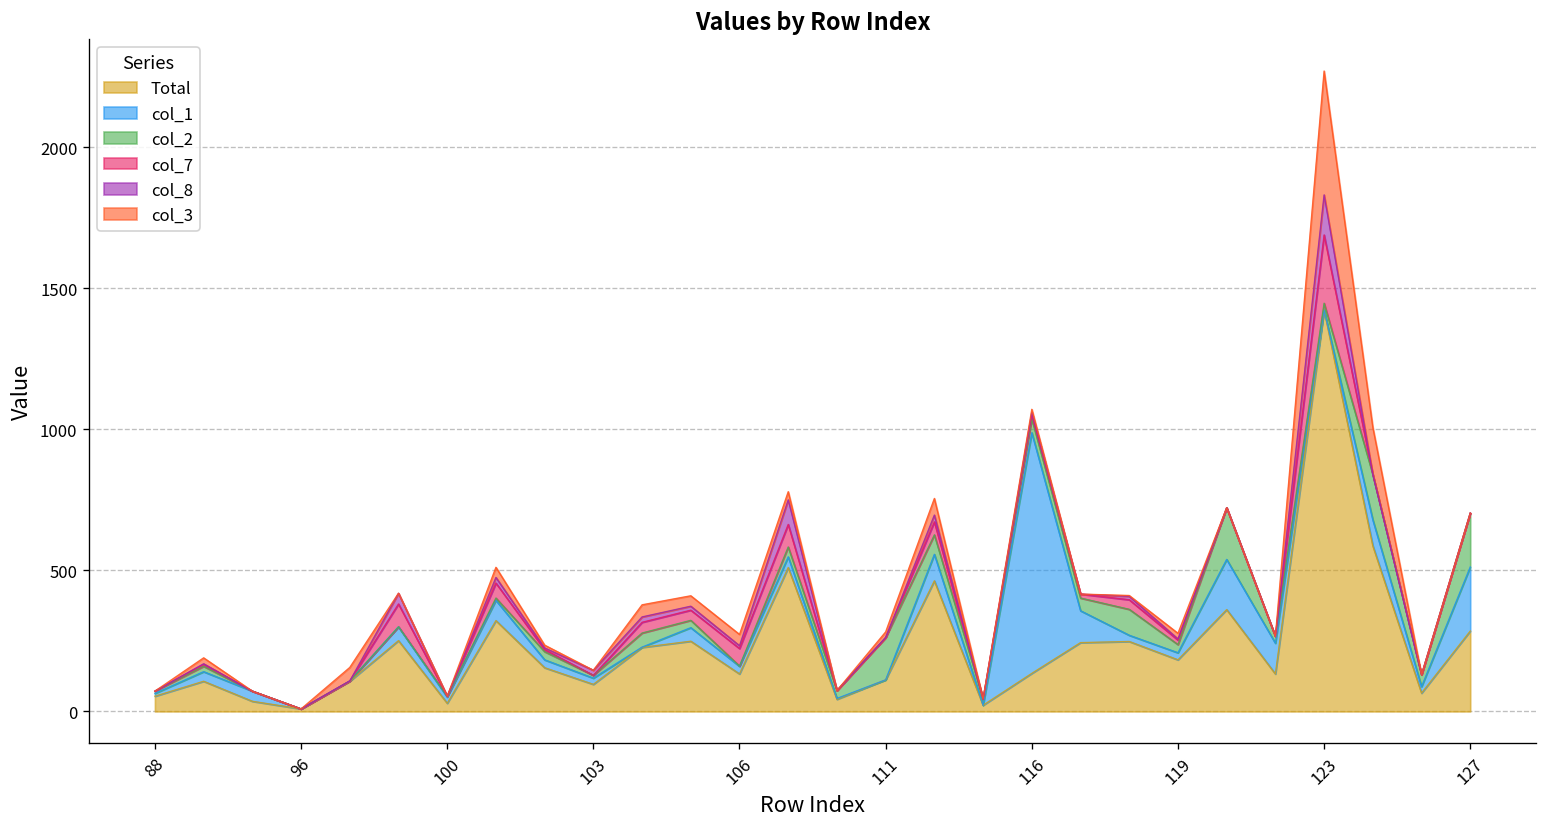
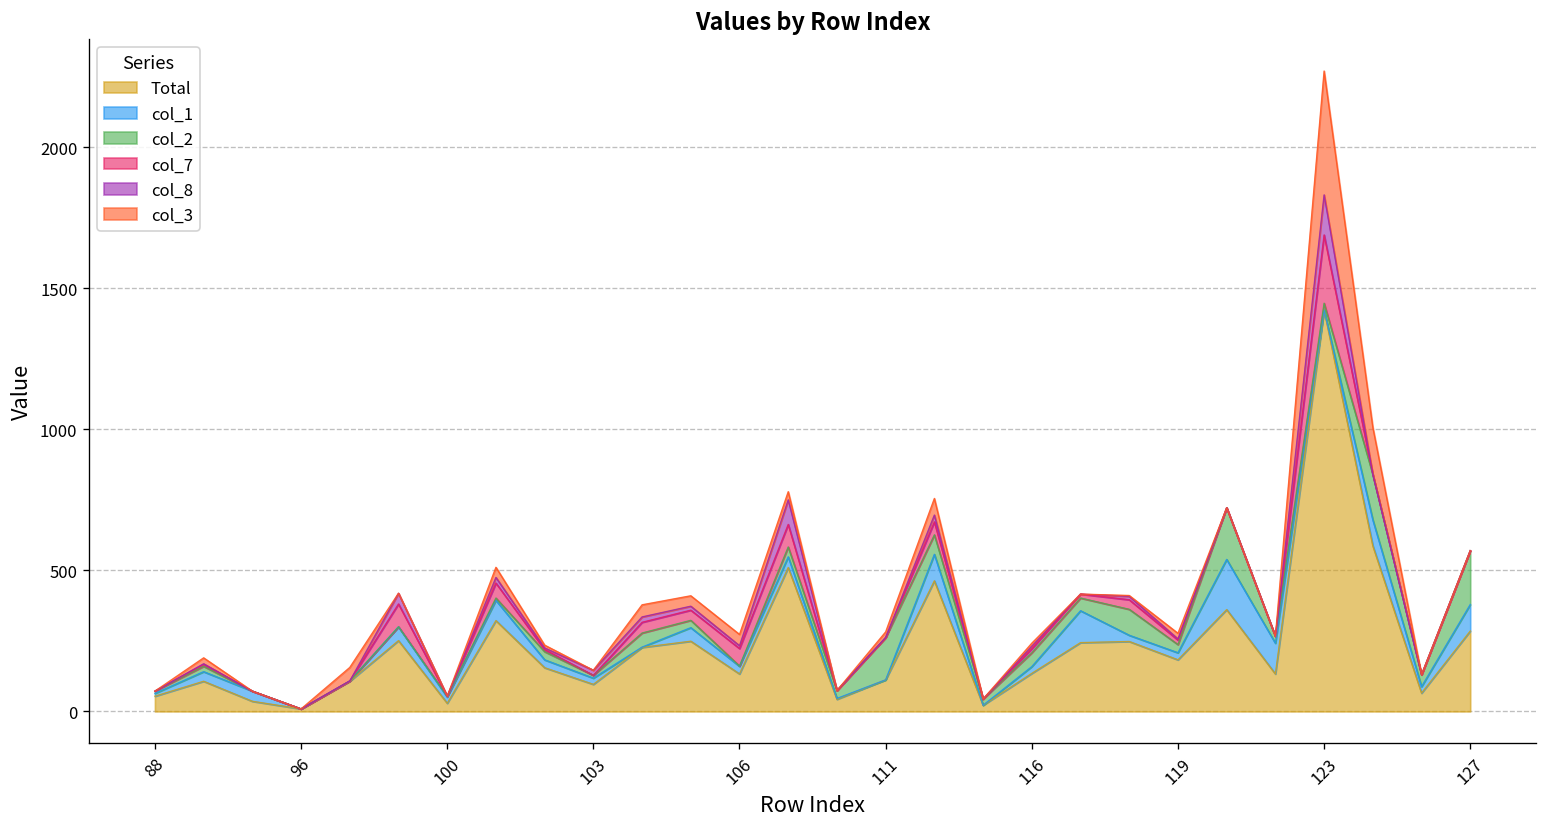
col_1, 116: 850 -> 20
col_1, 127: 230 -> 90
